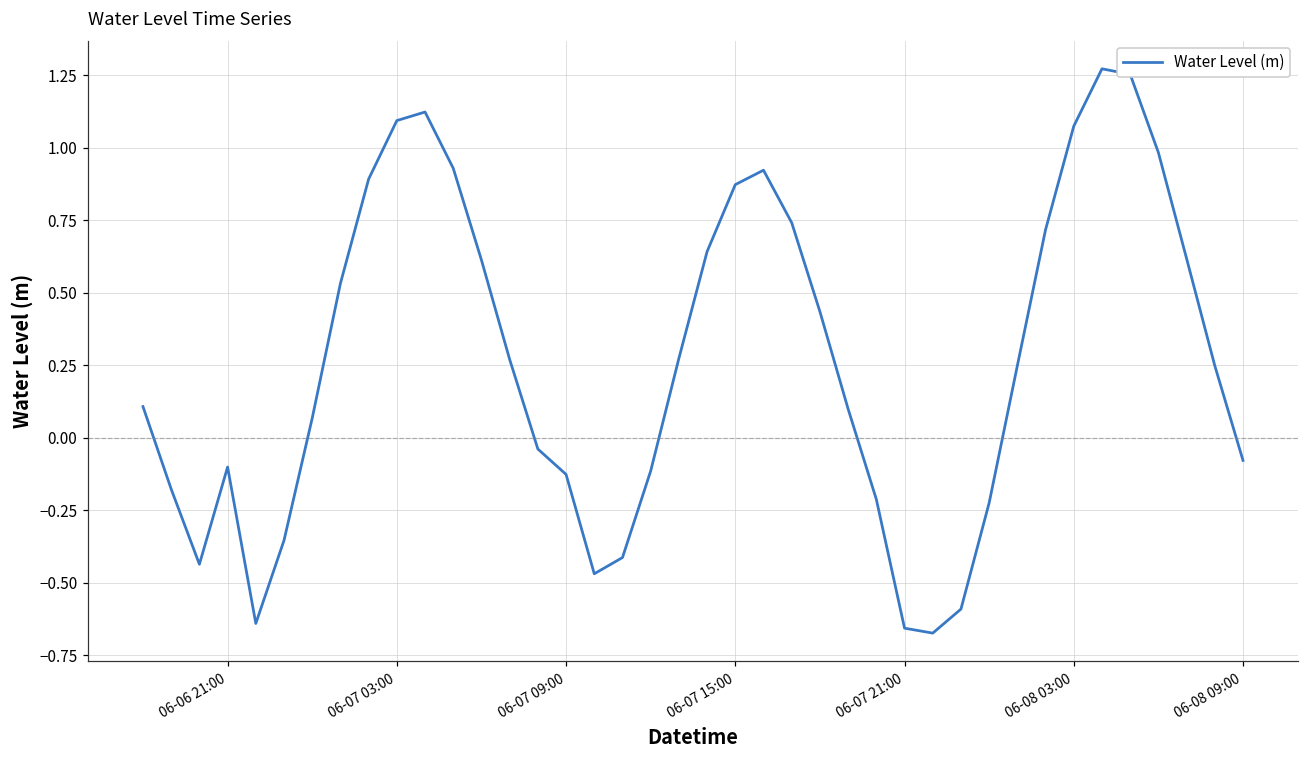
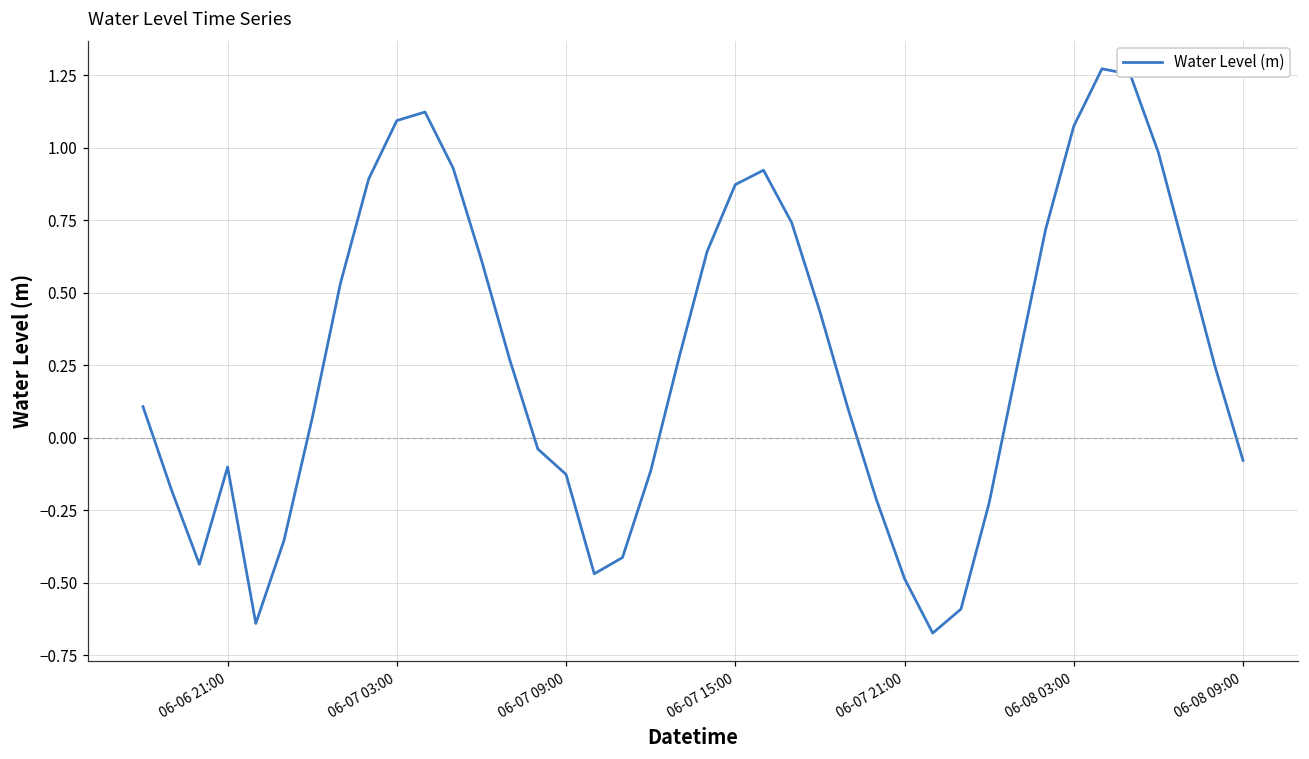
06-07 21:00: -0.66 -> -0.48
